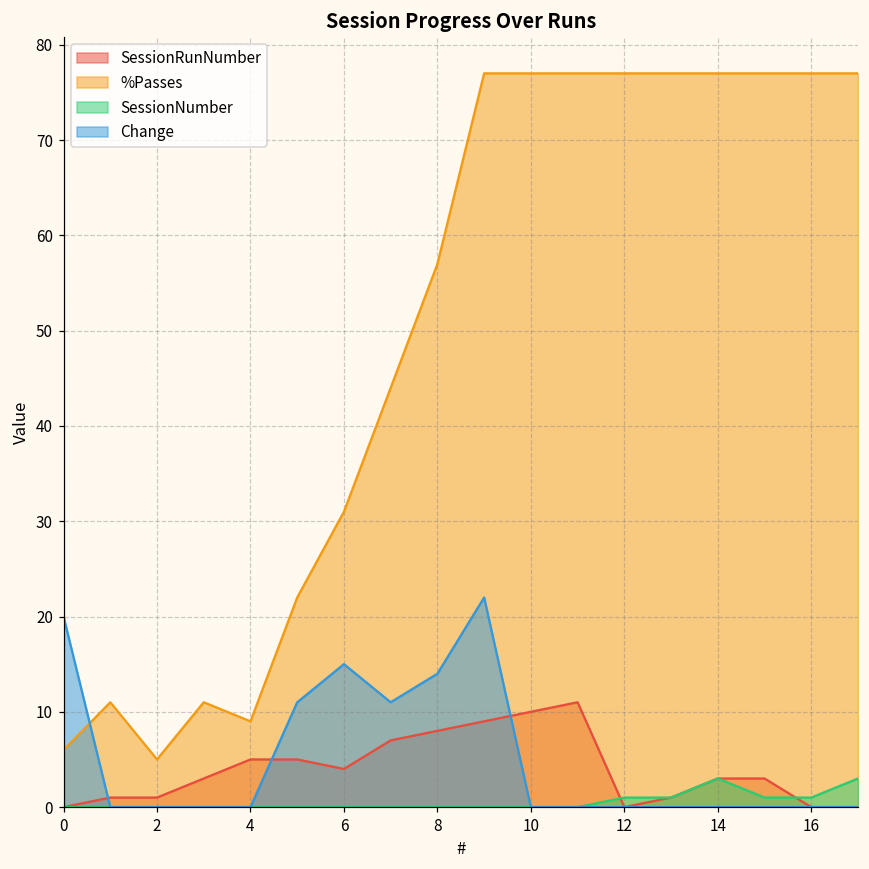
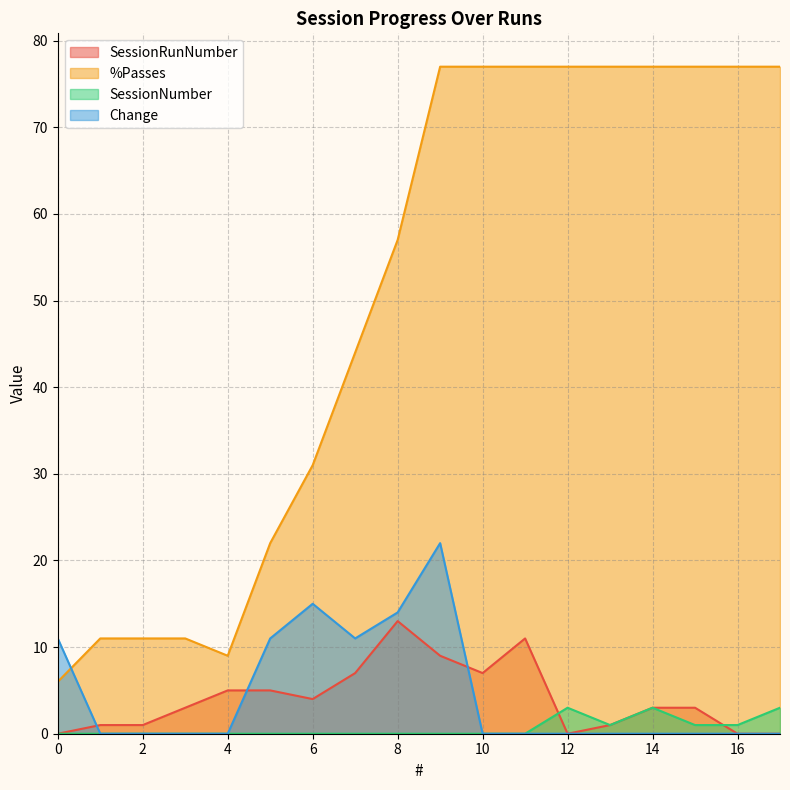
Change, 0: 20 -> 11
%Passes, 2: 5 -> 11
SessionRunNumber, 8: 8 -> 13
SessionRunNumber, 10: 10 -> 7
SessionNumber, 12: 1 -> 3
